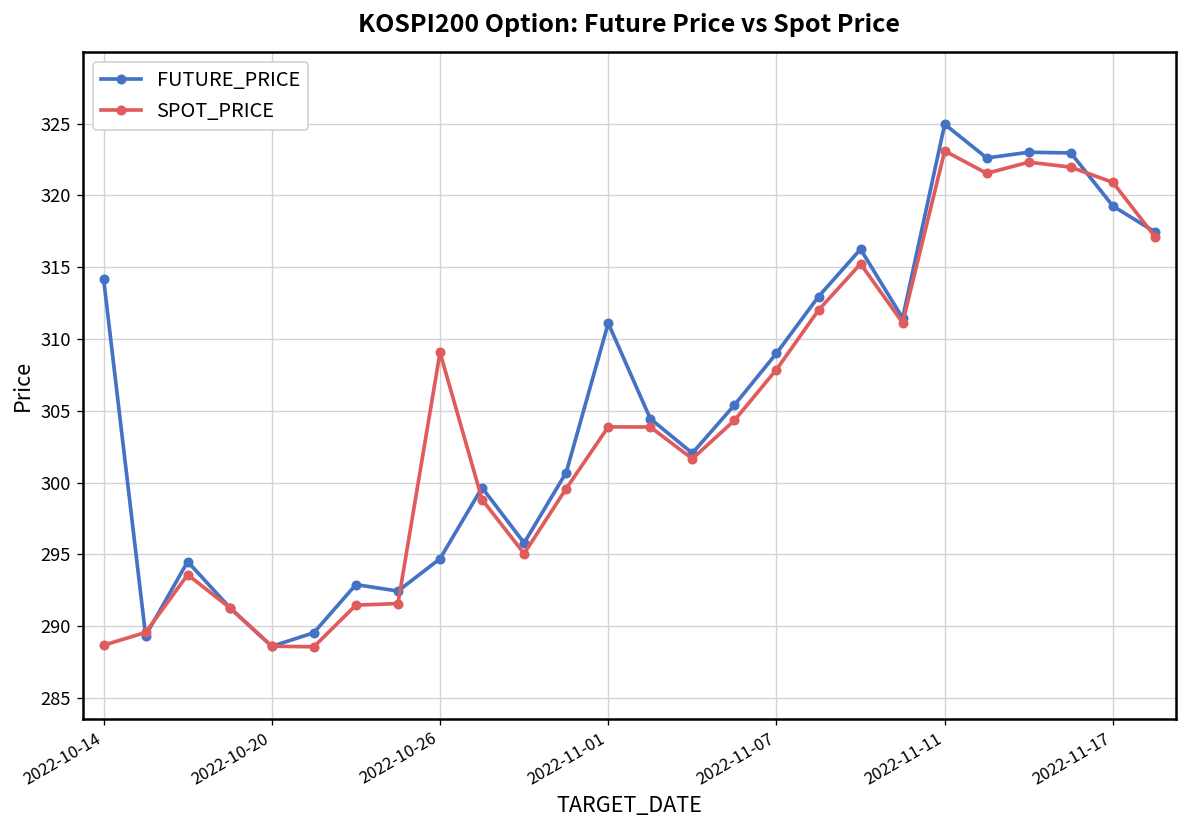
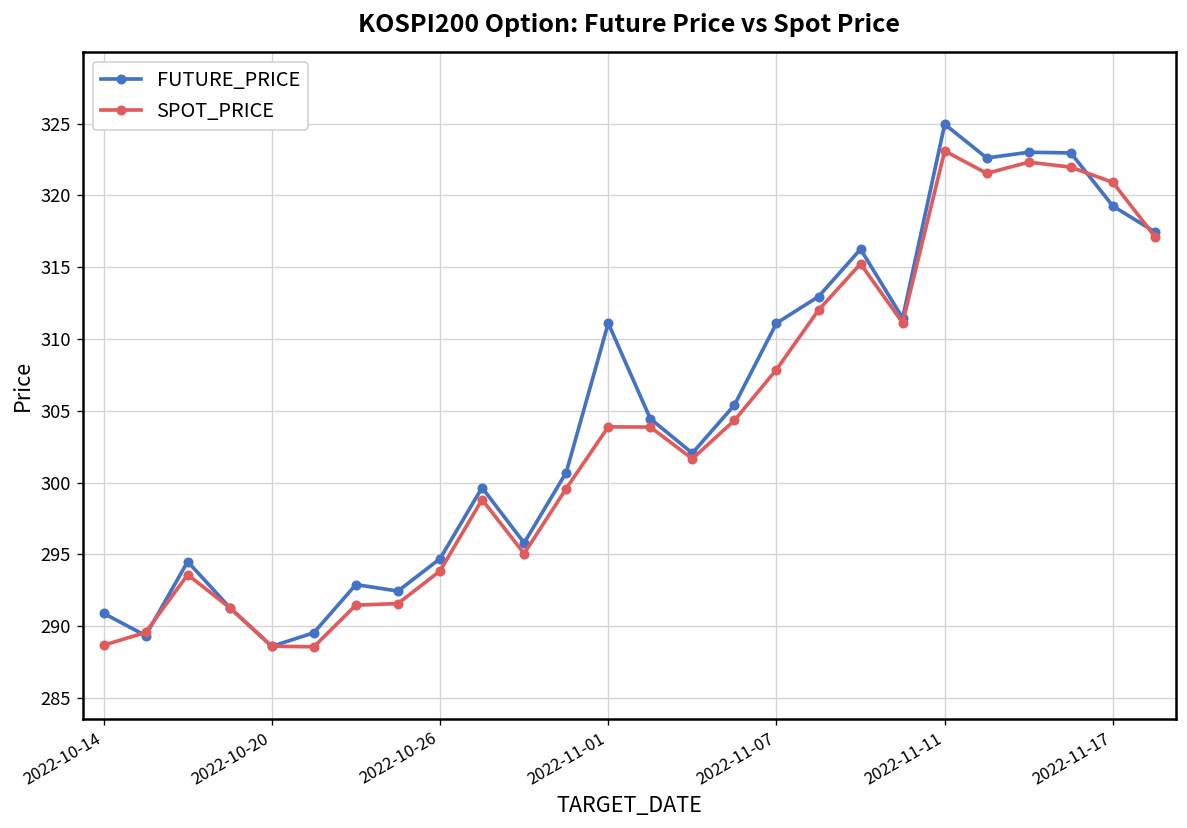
FUTURE_PRICE, 2022-10-14: 314.2 -> 290.9
SPOT_PRICE, 2022-10-26: 309.1 -> 293.9
FUTURE_PRICE, 2022-11-07: 309.0 -> 311.1
